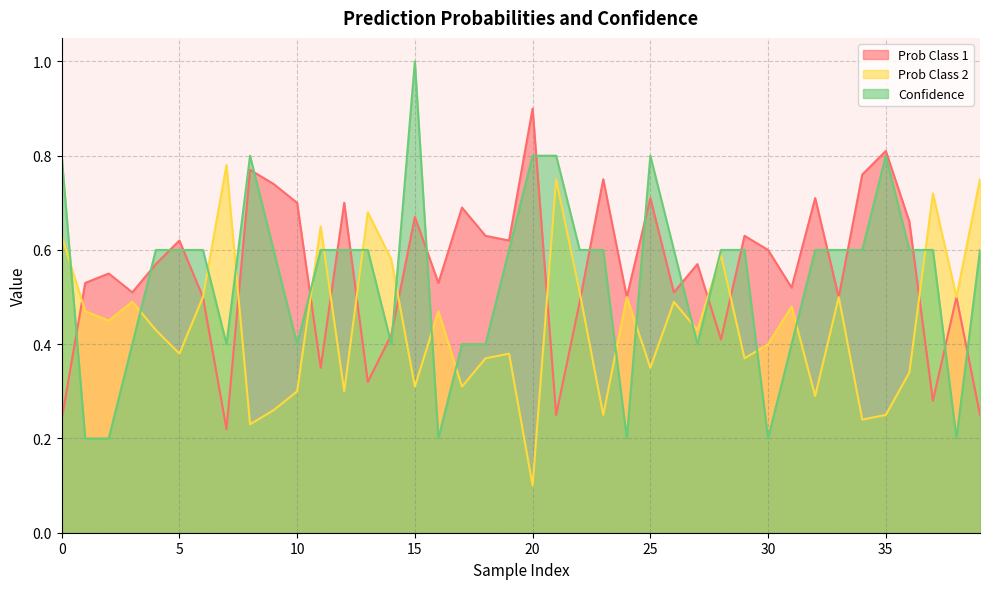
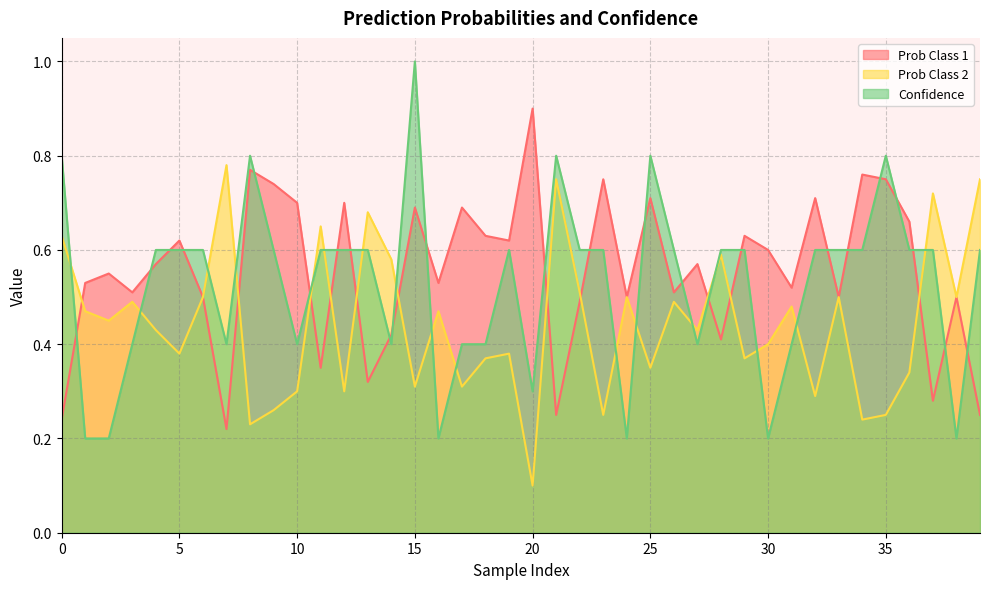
Prob Class 1, 15: 0.67 -> 0.69
Confidence, 20: 0.8 -> 0.3
Prob Class 1, 35: 0.81 -> 0.75
